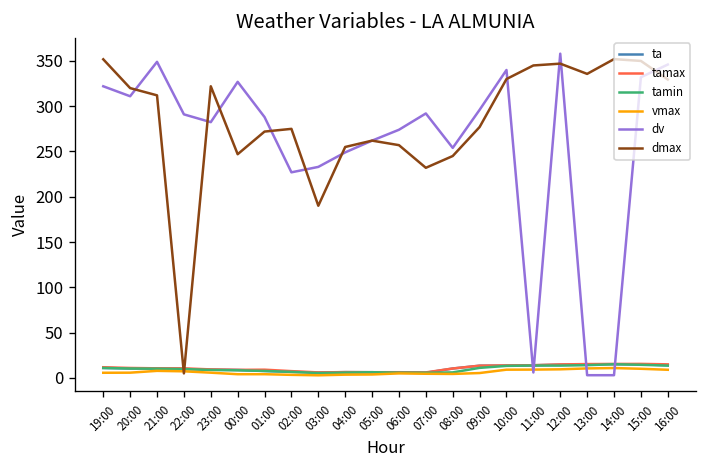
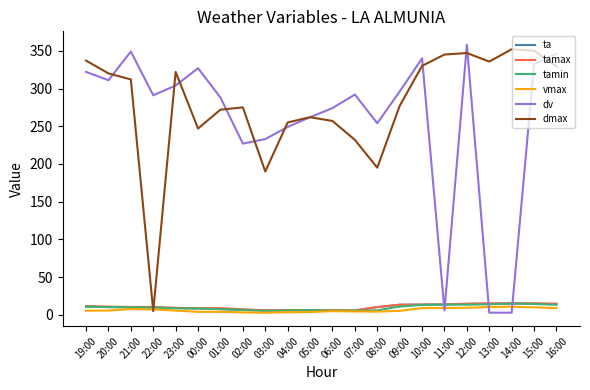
dmax, 19:00: 350 -> 340
dv, 23:00: 280 -> 300
dmax, 08:00: 250 -> 200
